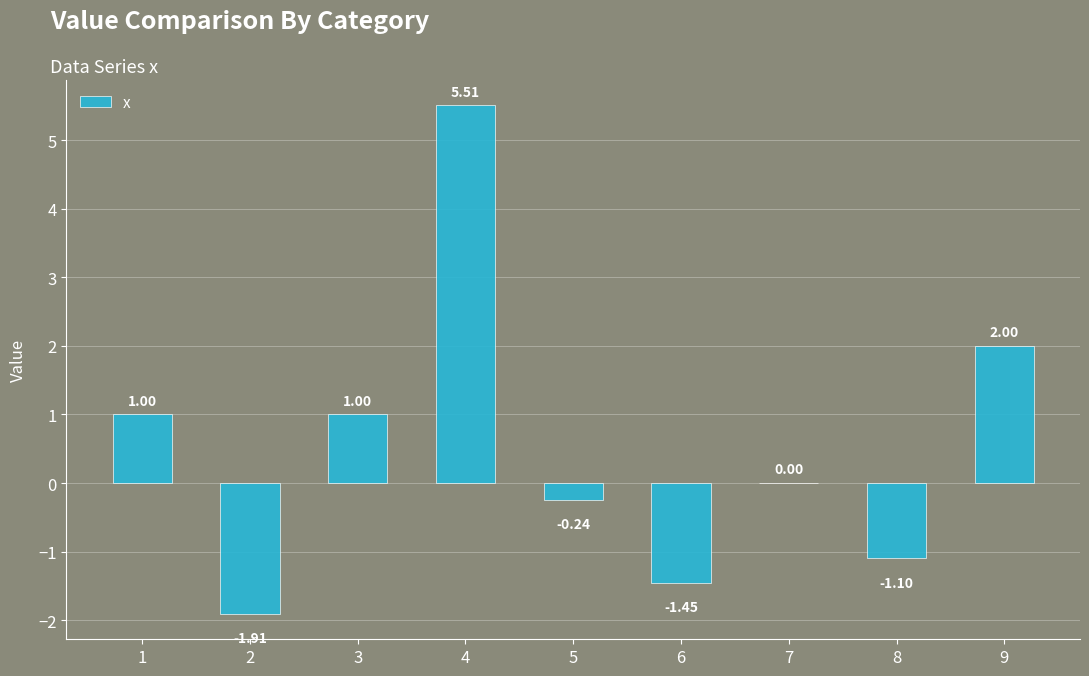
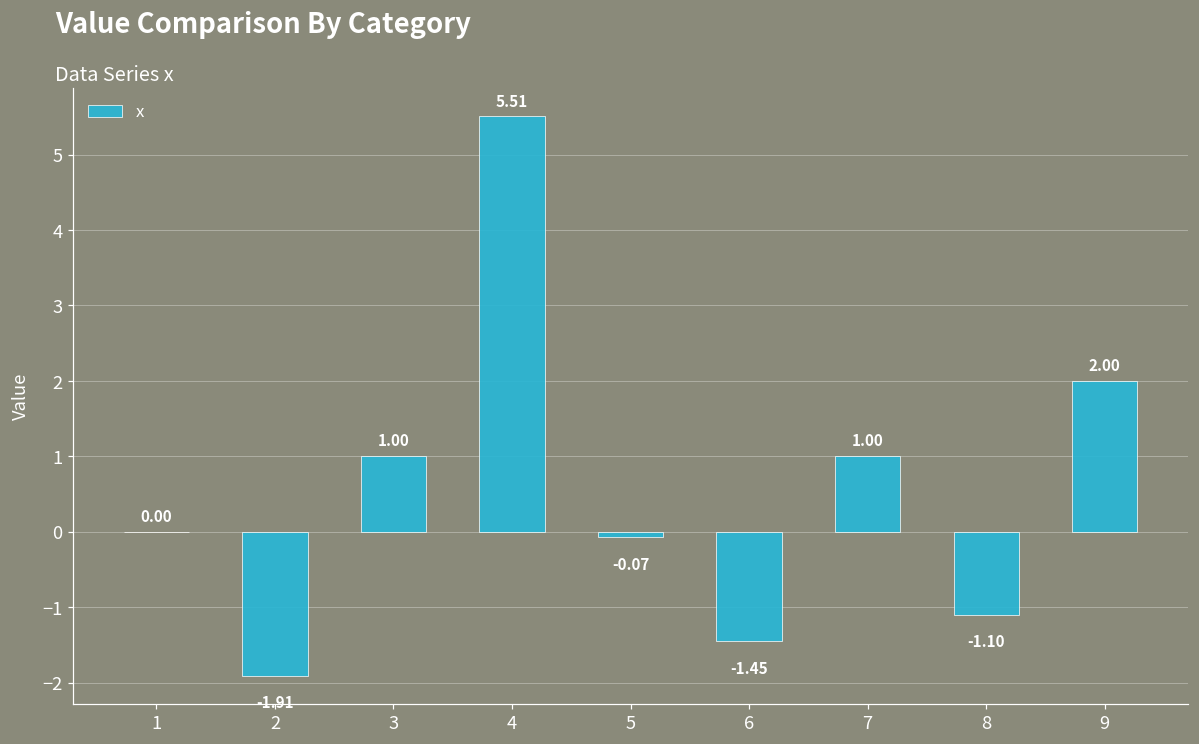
1: 1.00 -> 0.00
5: -0.24 -> -0.07
7: 0.00 -> 1.00
